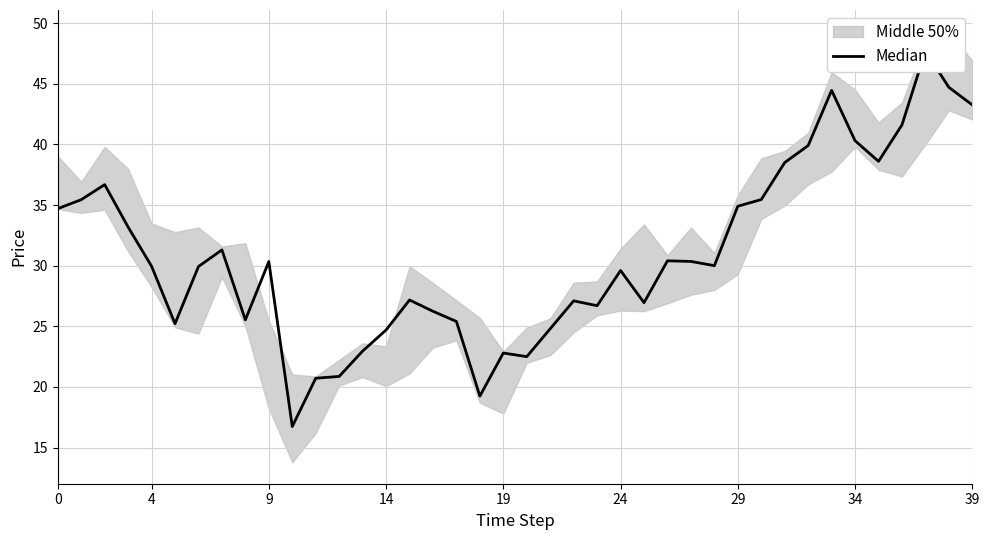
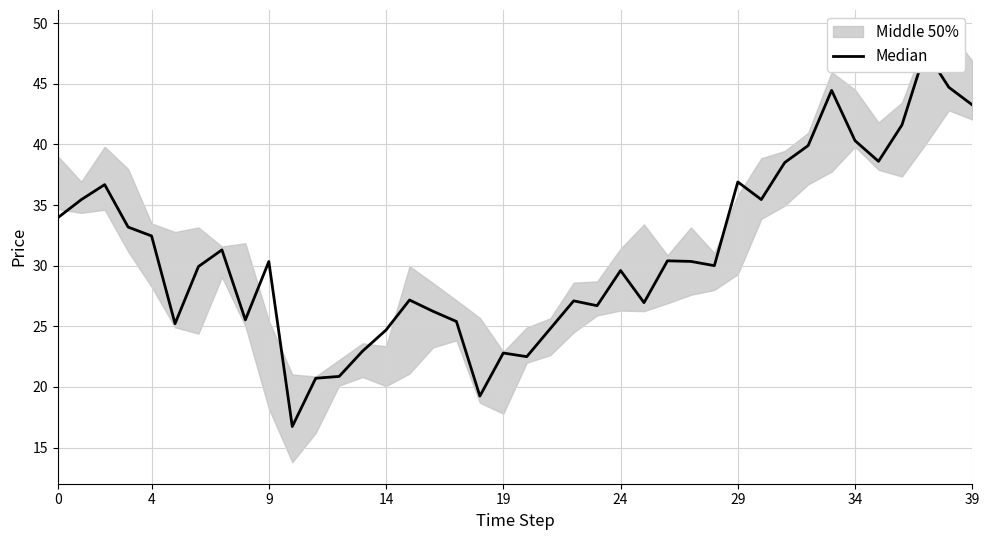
Median, 0: 34.7 -> 33.9
Median, 4: 30.0 -> 32.5
Median, 29: 34.9 -> 36.9
